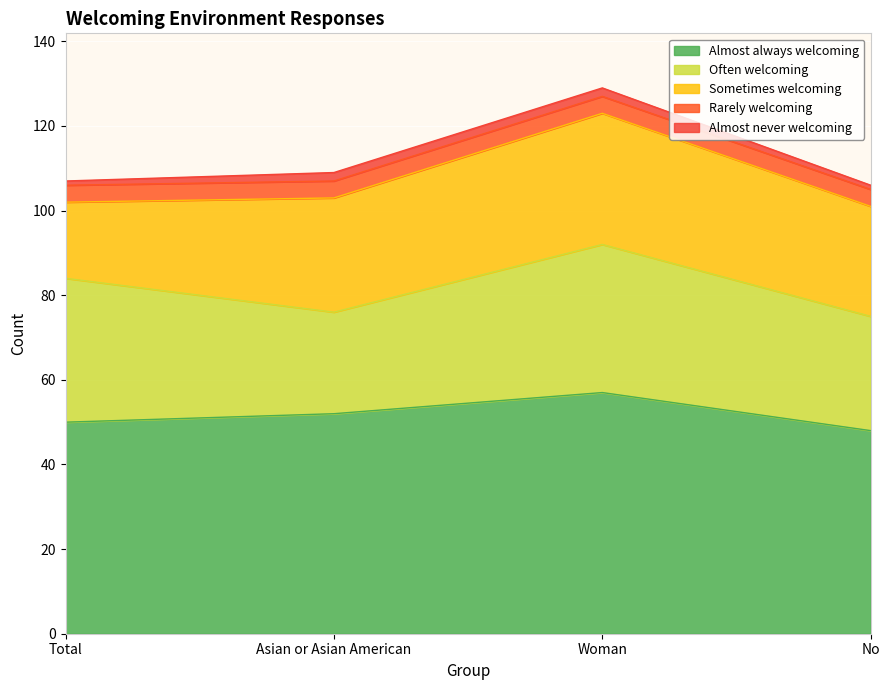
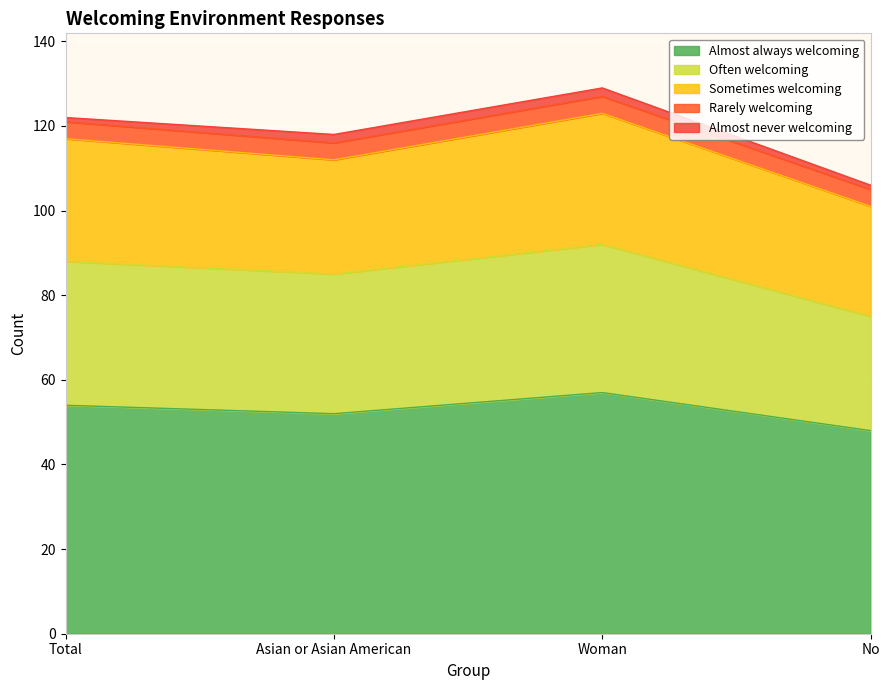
Almost always welcoming, Total: 50 -> 54
Sometimes welcoming, Total: 18 -> 29
Often welcoming, Asian or Asian American: 24 -> 33
